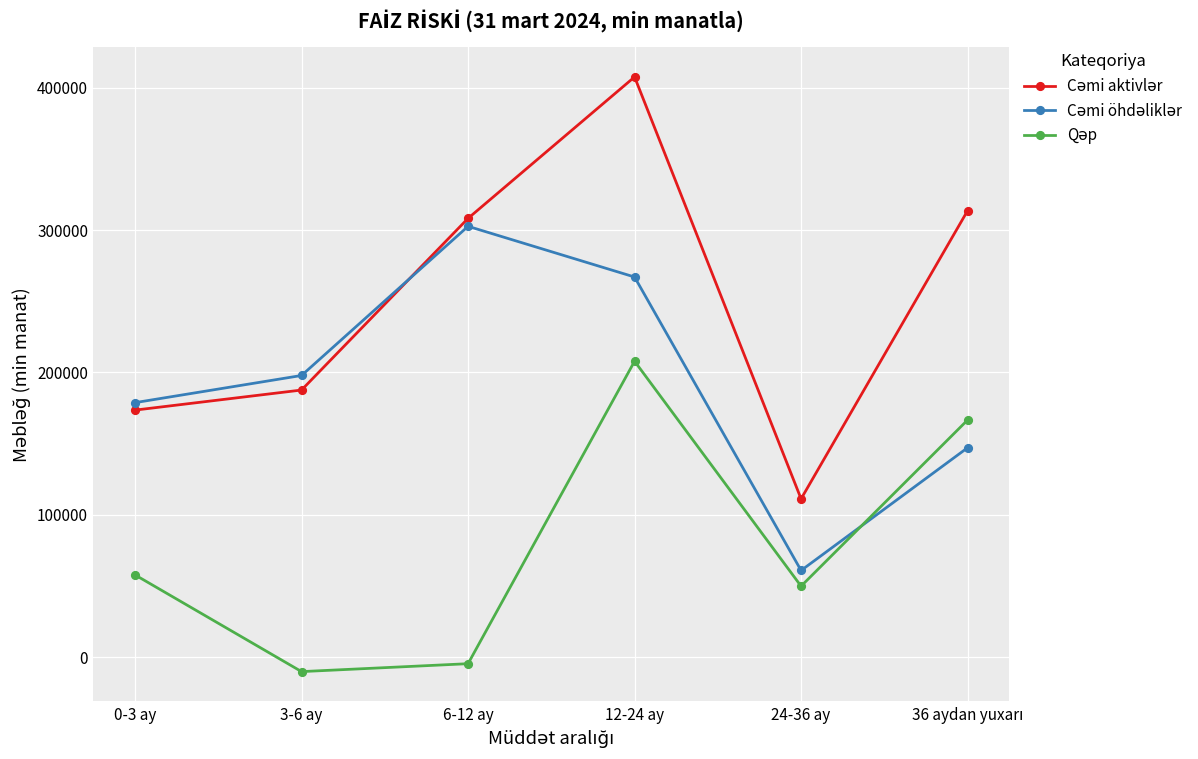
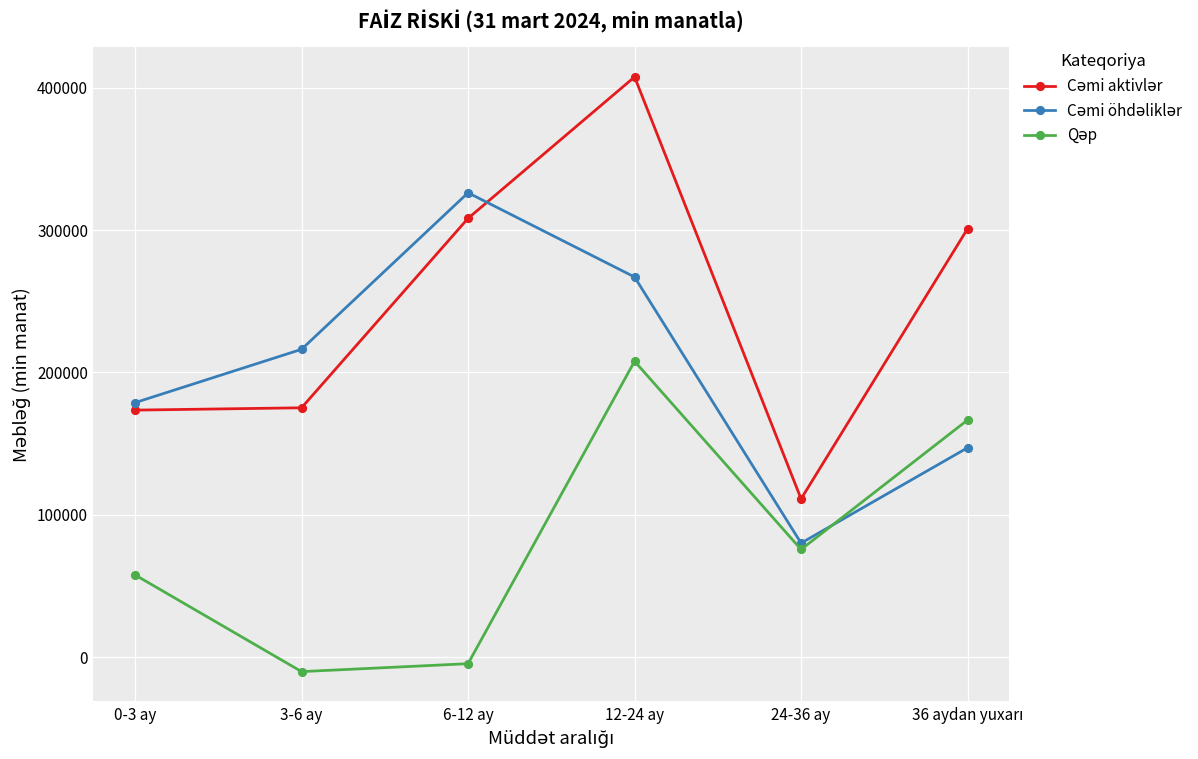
Cəmi aktivlər, 3-6 ay: 188000 -> 175000
Cəmi öhdəliklər, 3-6 ay: 198000 -> 216000
Cəmi öhdəliklər, 6-12 ay: 303000 -> 326000
Cəmi öhdəliklər, 24-36 ay: 61000 -> 80000
Qəp, 24-36 ay: 50000 -> 76000
Cəmi aktivlər, 36 aydan yuxarı: 314000 -> 301000
